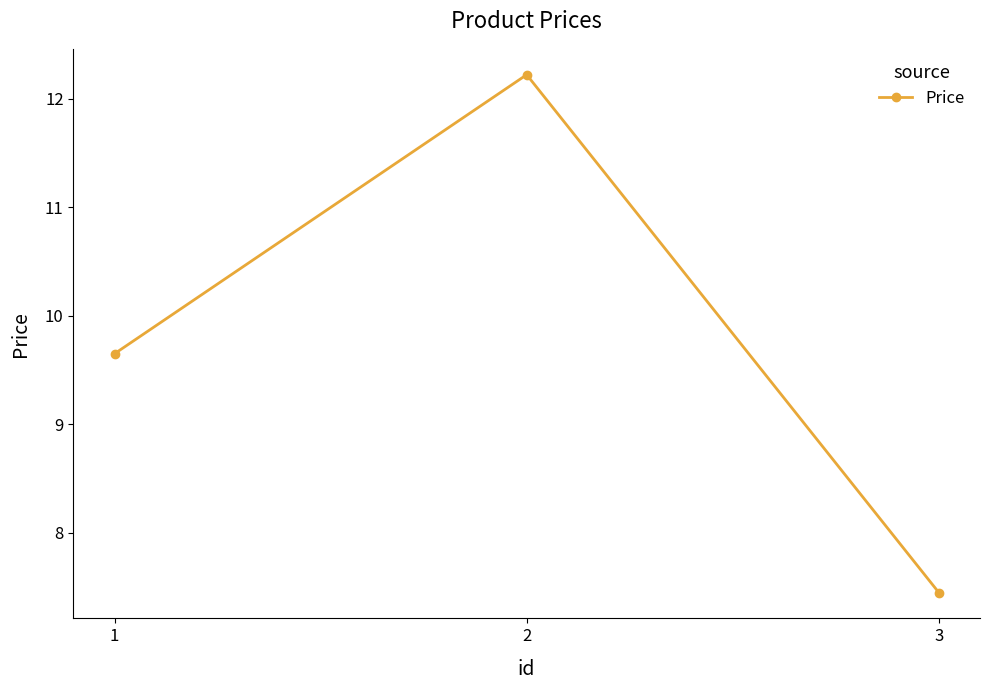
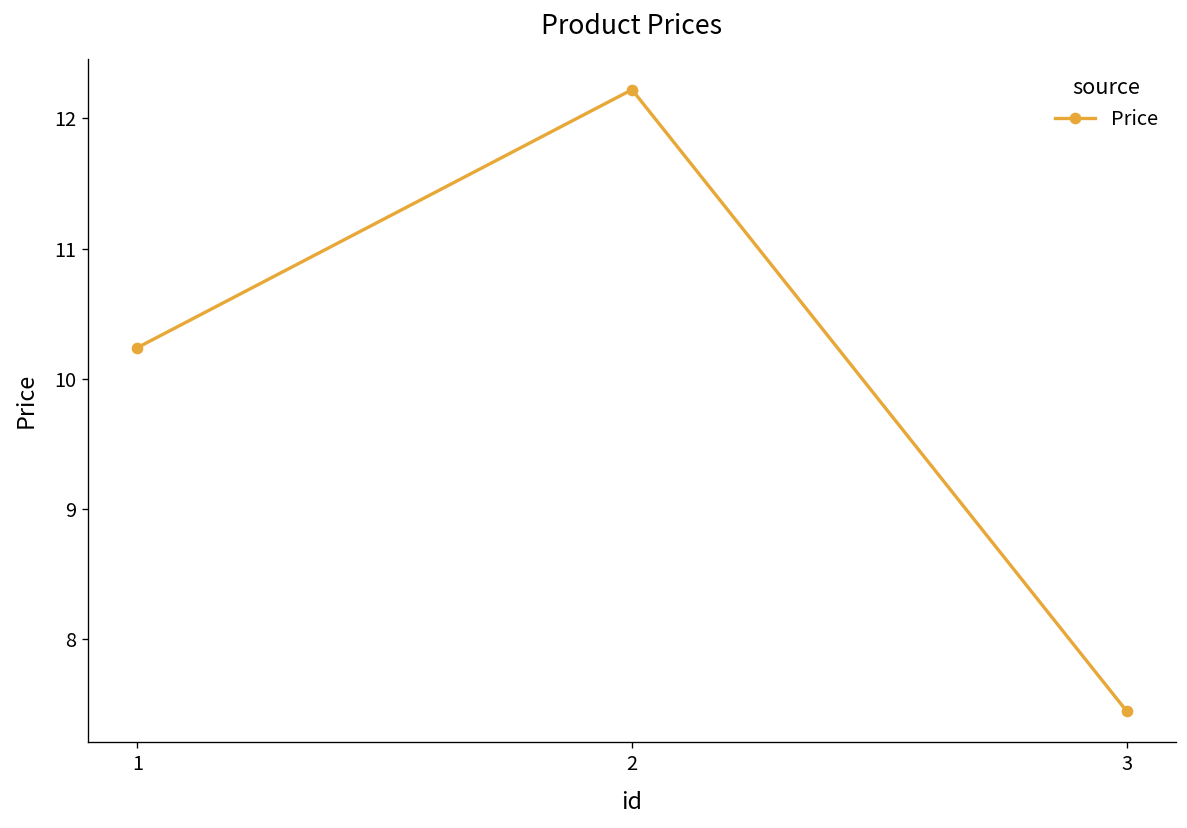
1: 9.65 -> 10.24
